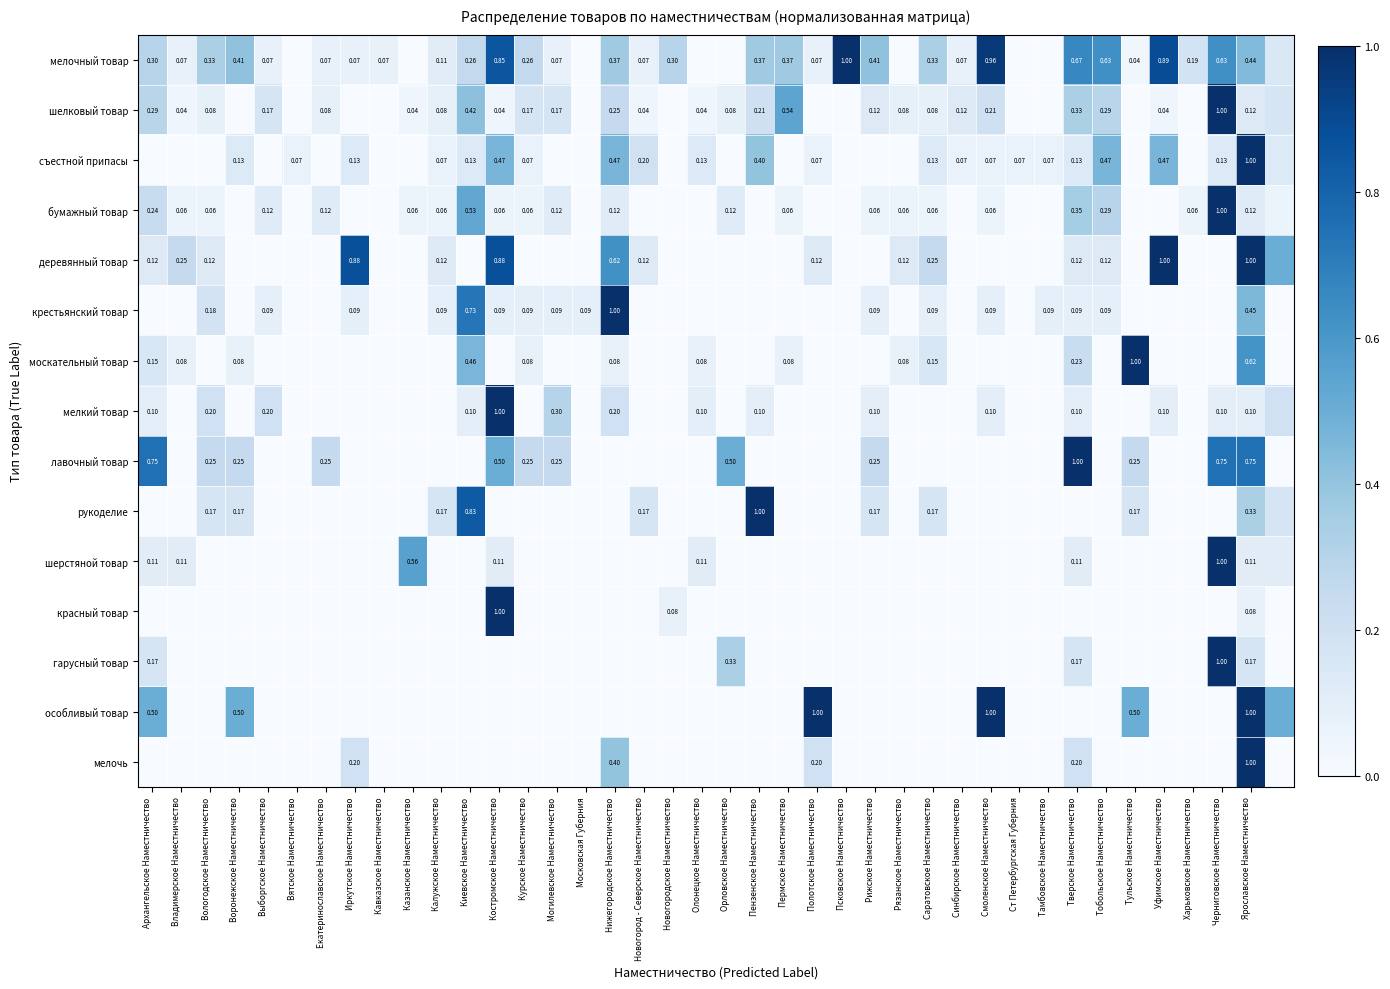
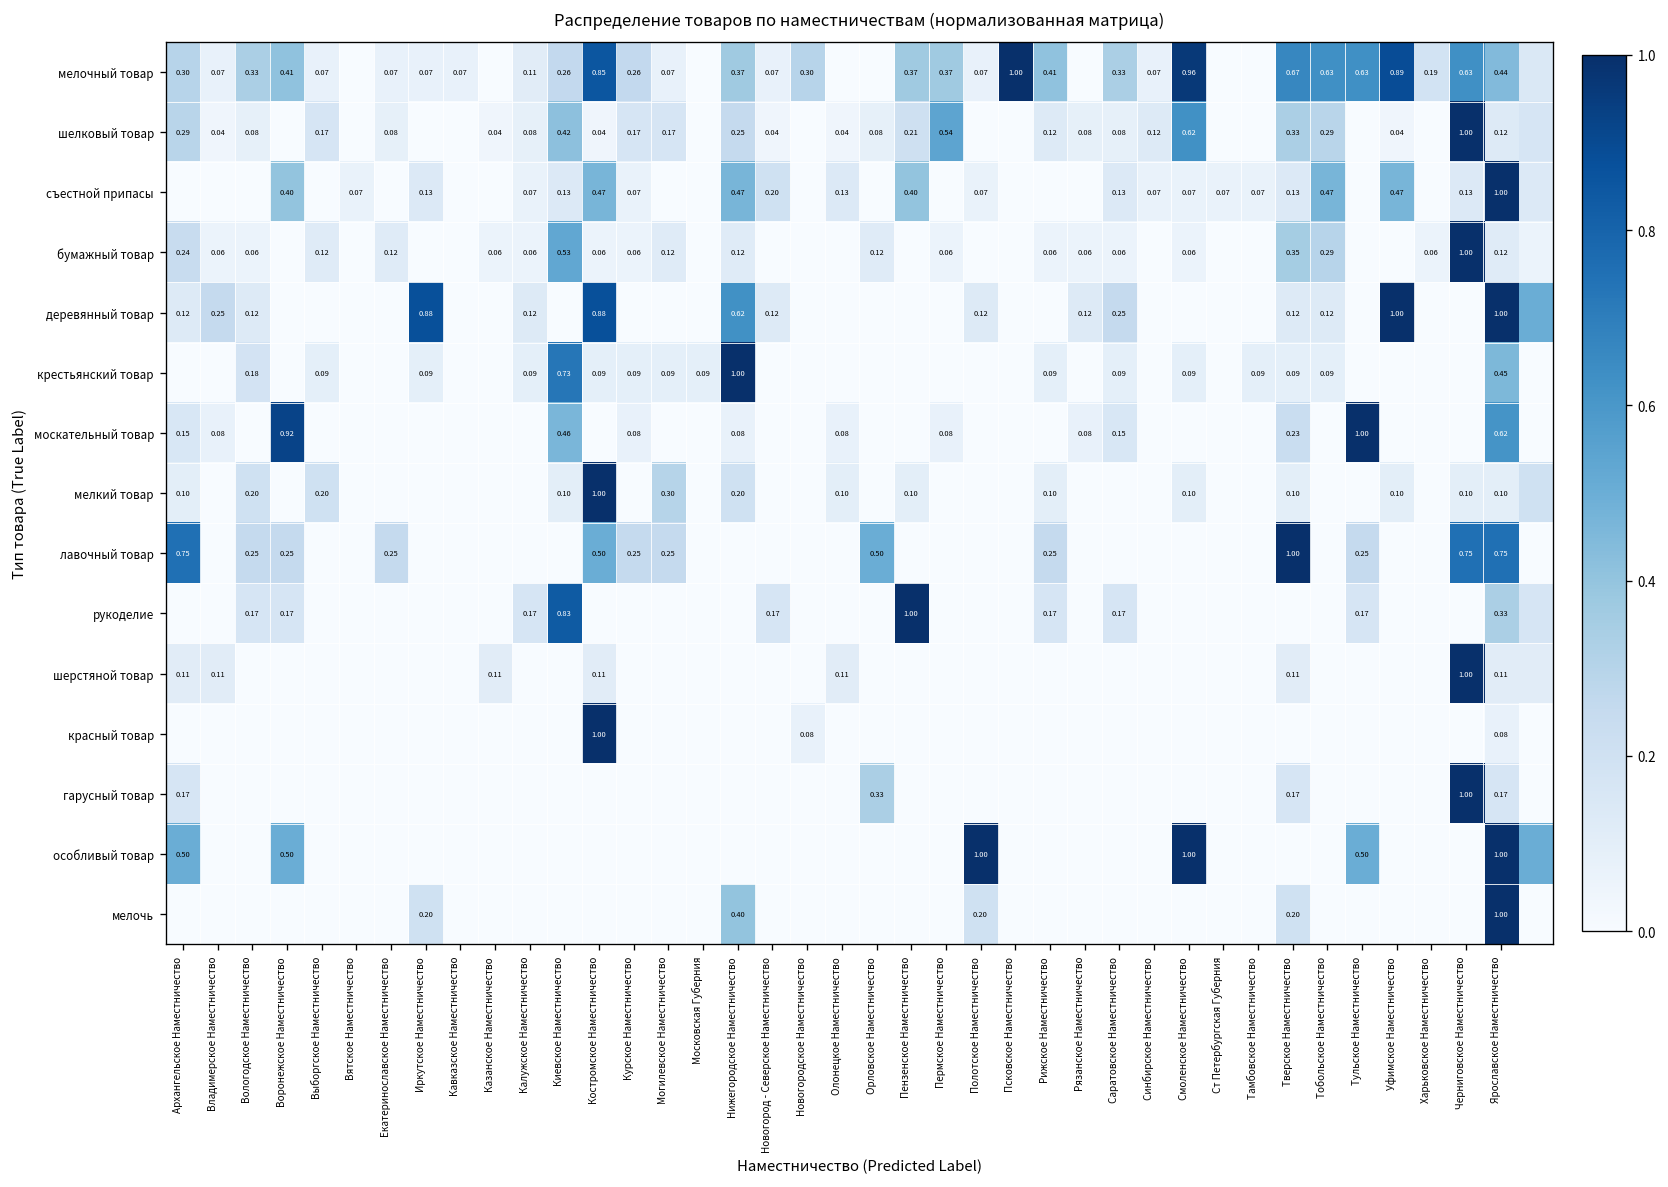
мелочный товар, Тульское Наместничество: 0.04 -> 0.63
шелковый товар, Смоленское Наместничество: 0.21 -> 0.62
съестной припасы, Воронежское Наместничество: 0.13 -> 0.40
москательный товар, Воронежское Наместничество: 0.08 -> 0.92
шерстяной товар, Казанское Наместничество: 0.56 -> 0.11
